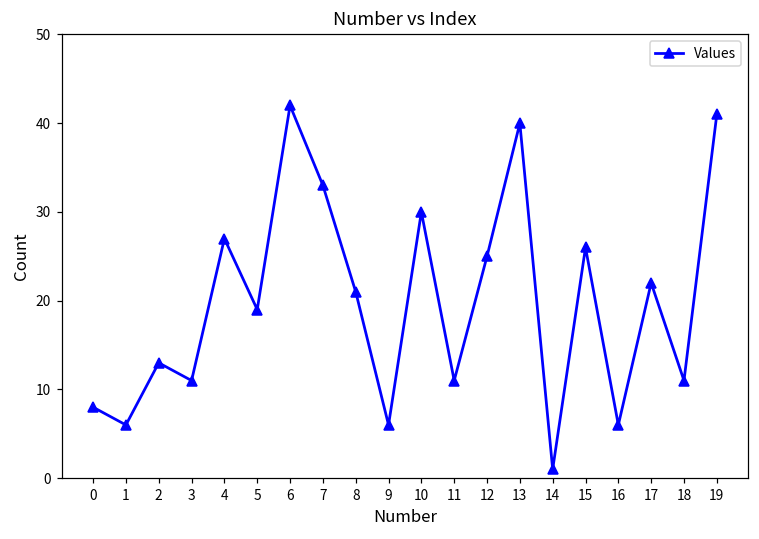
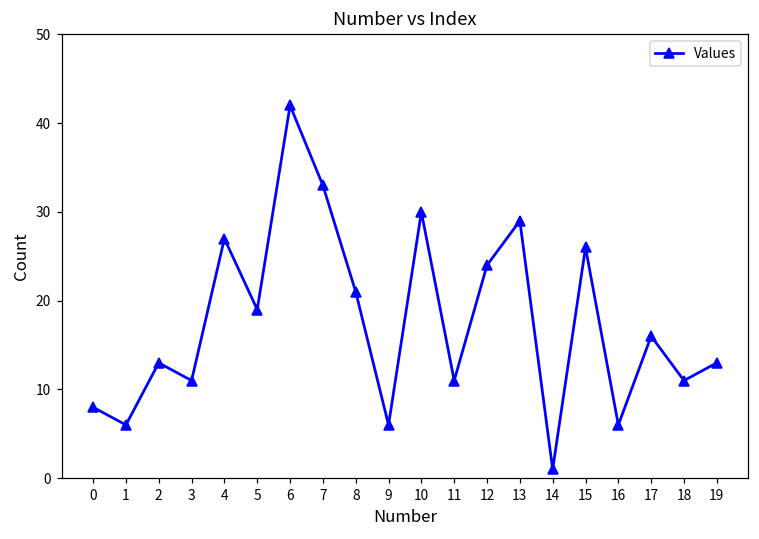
12: 25 -> 24
13: 40 -> 29
17: 22 -> 16
19: 41 -> 13
